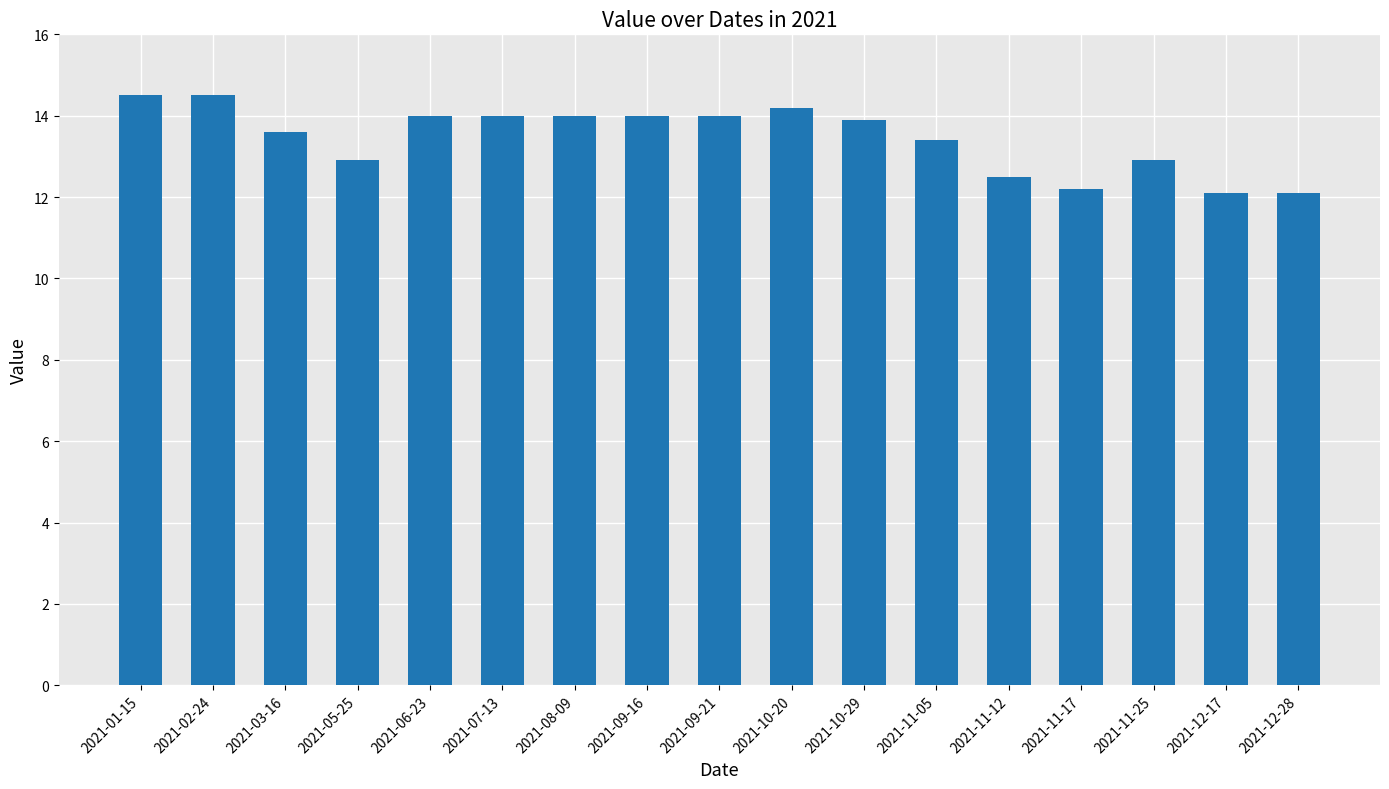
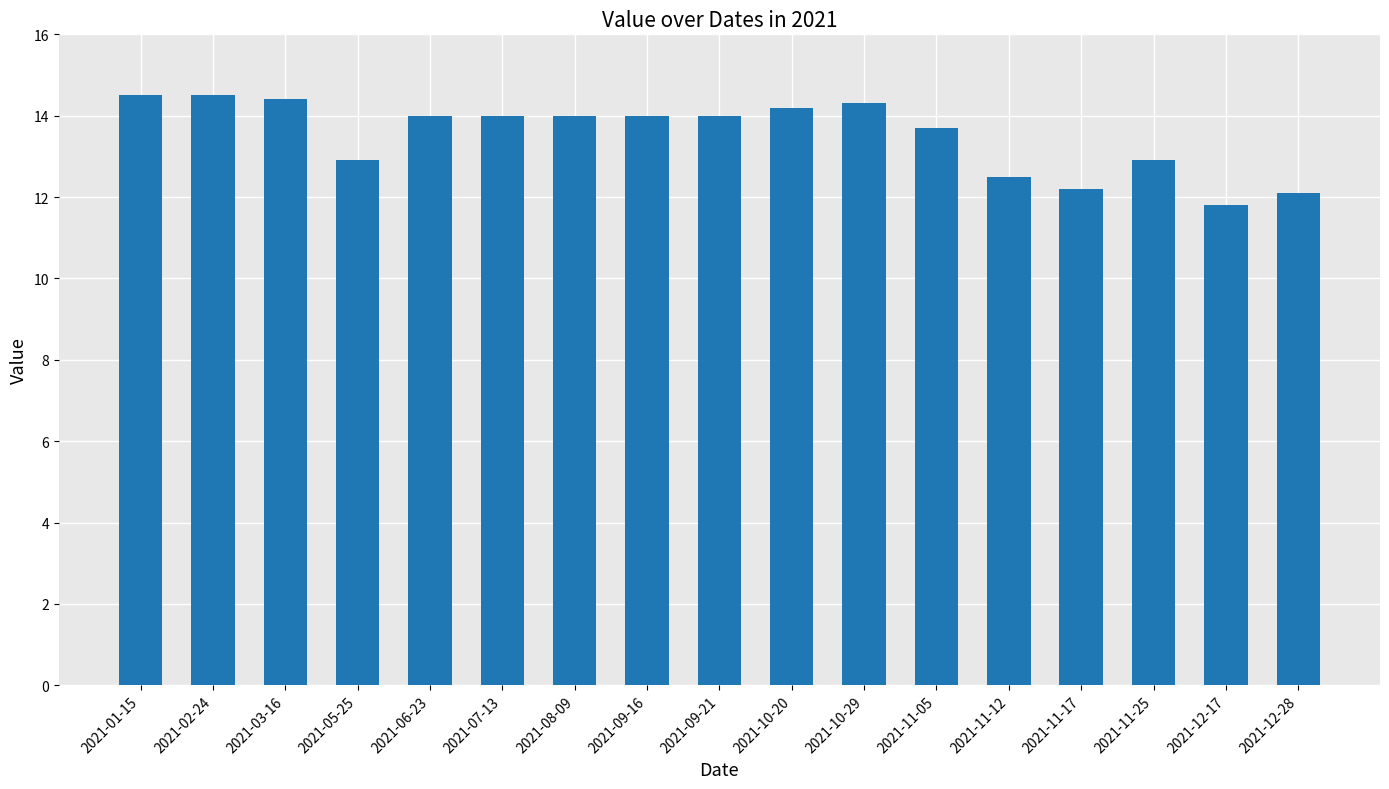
2021-03-16: 13.6 -> 14.4
2021-10-29: 13.9 -> 14.3
2021-11-05: 13.4 -> 13.7
2021-12-17: 12.1 -> 11.8
